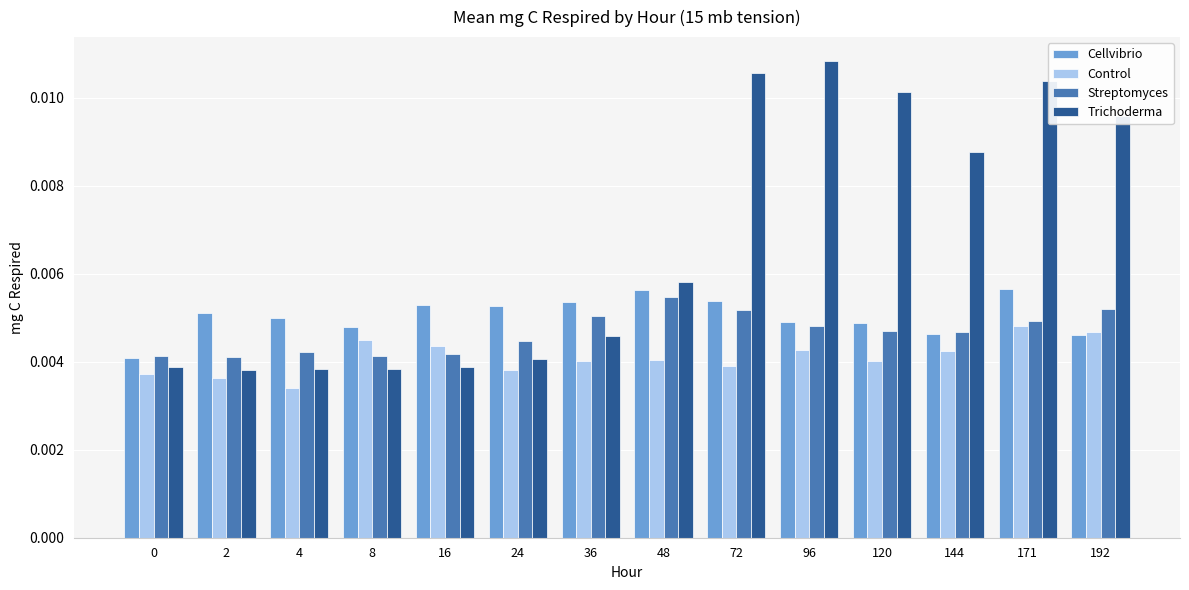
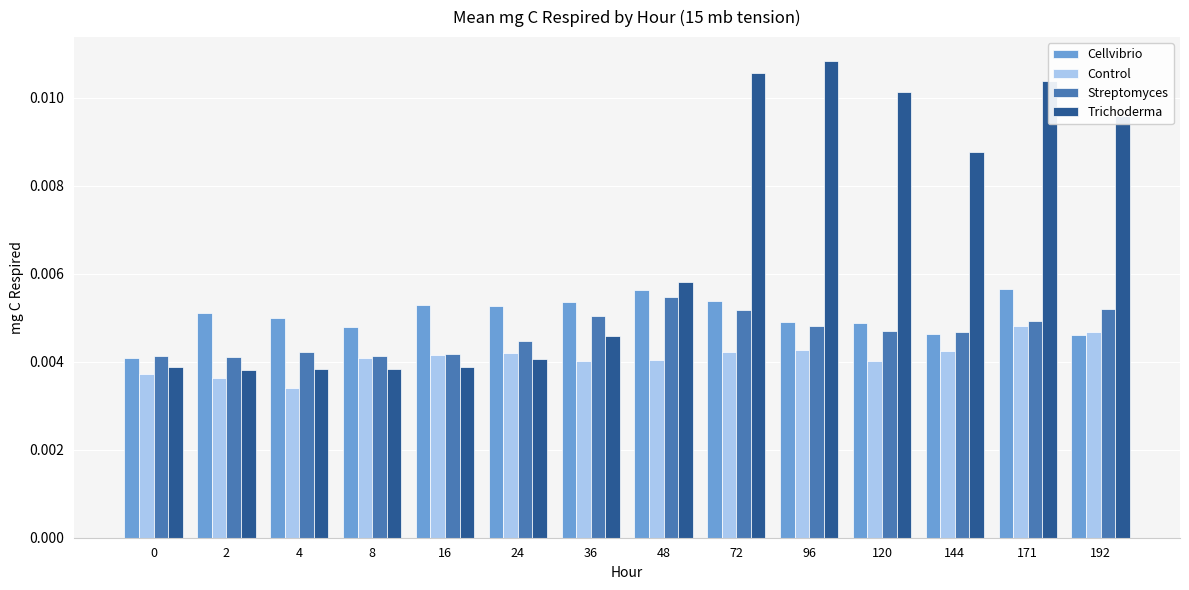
Control, 8: 0.0045 -> 0.0041
Control, 16: 0.0043 -> 0.0042
Control, 24: 0.0038 -> 0.0042
Control, 72: 0.0039 -> 0.0042
